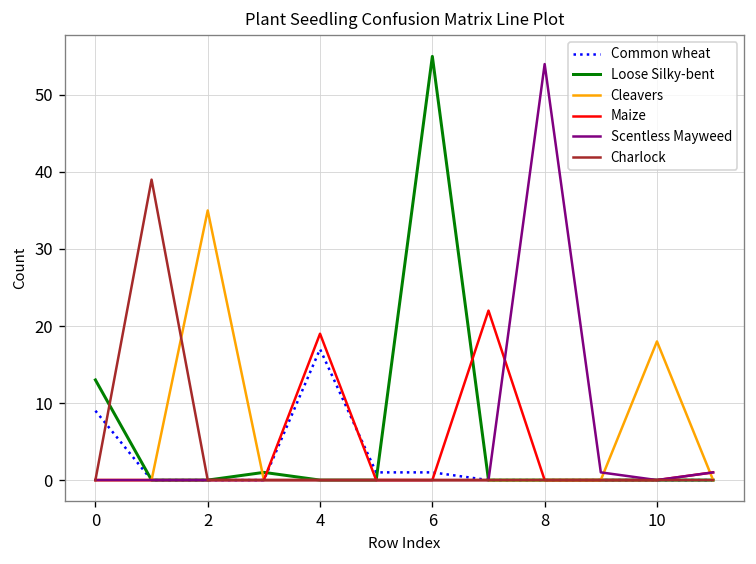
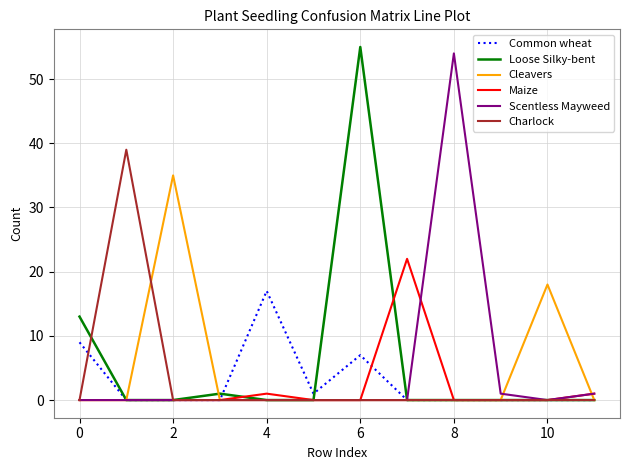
Maize, 4: 19 -> 1
Common wheat, 6: 1 -> 7
